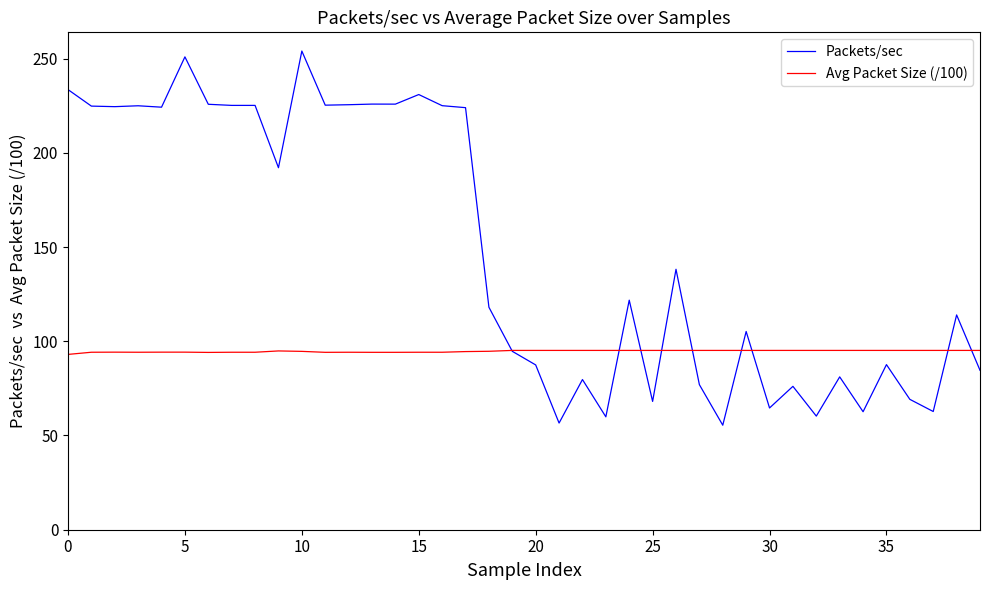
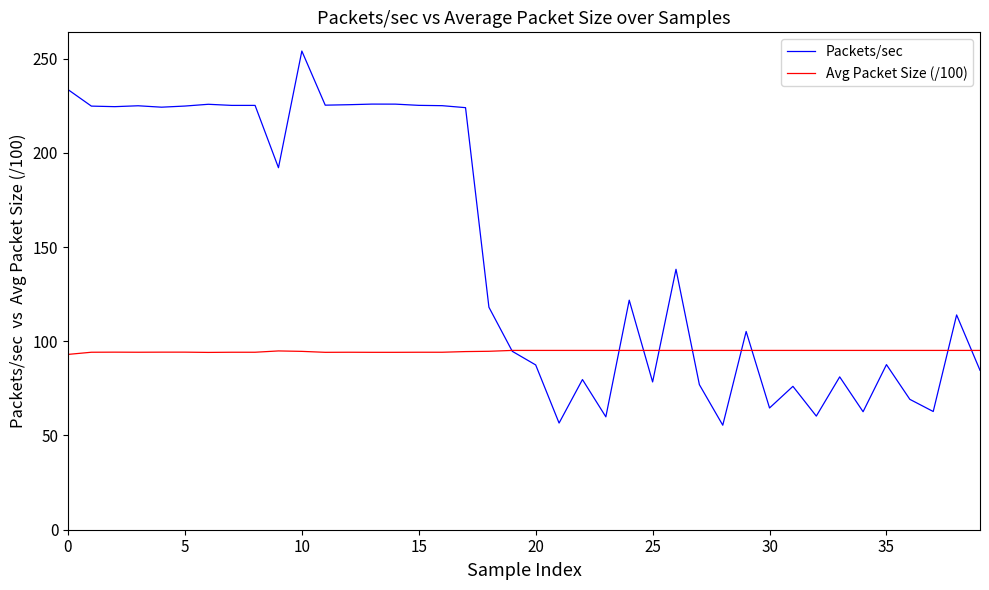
Packets/sec, 5: 251 -> 225
Packets/sec, 15: 231 -> 225
Packets/sec, 25: 68 -> 78
